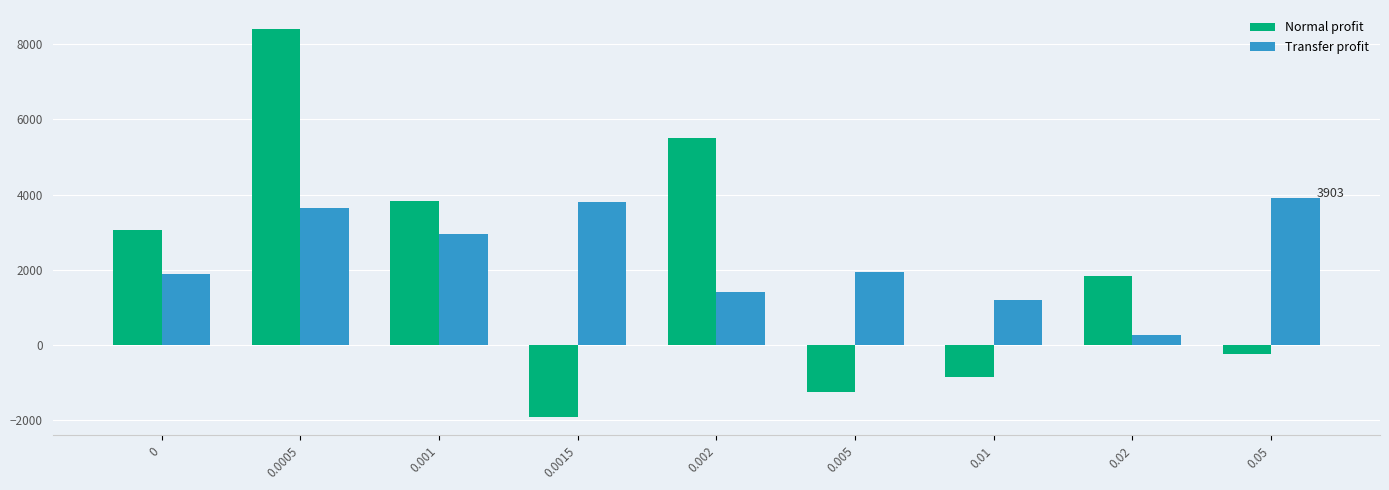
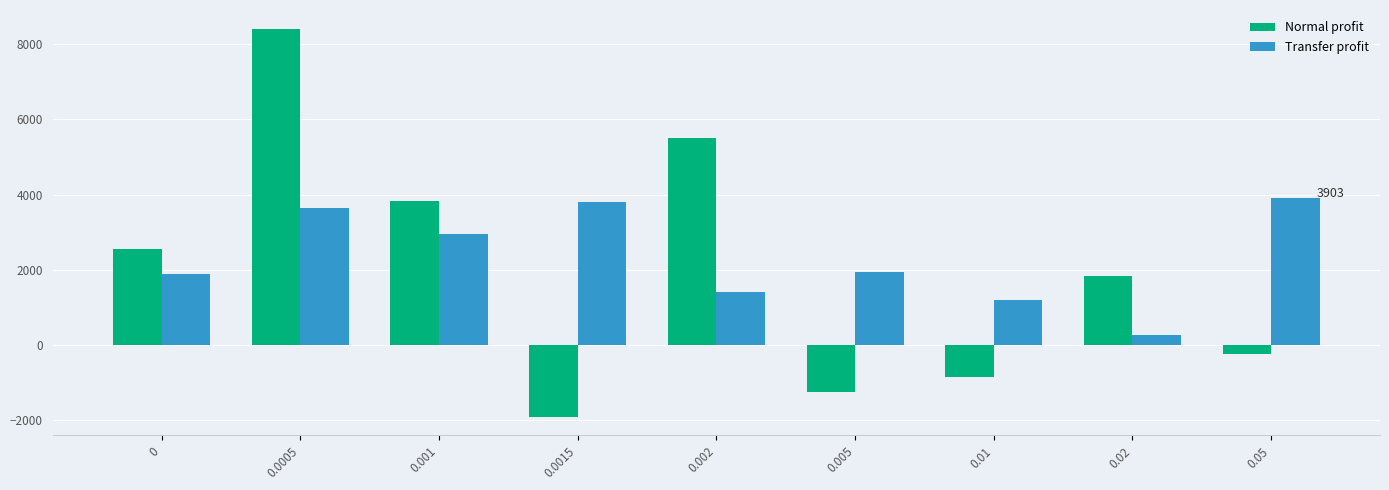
Normal profit, 0: 3000 -> 2600
